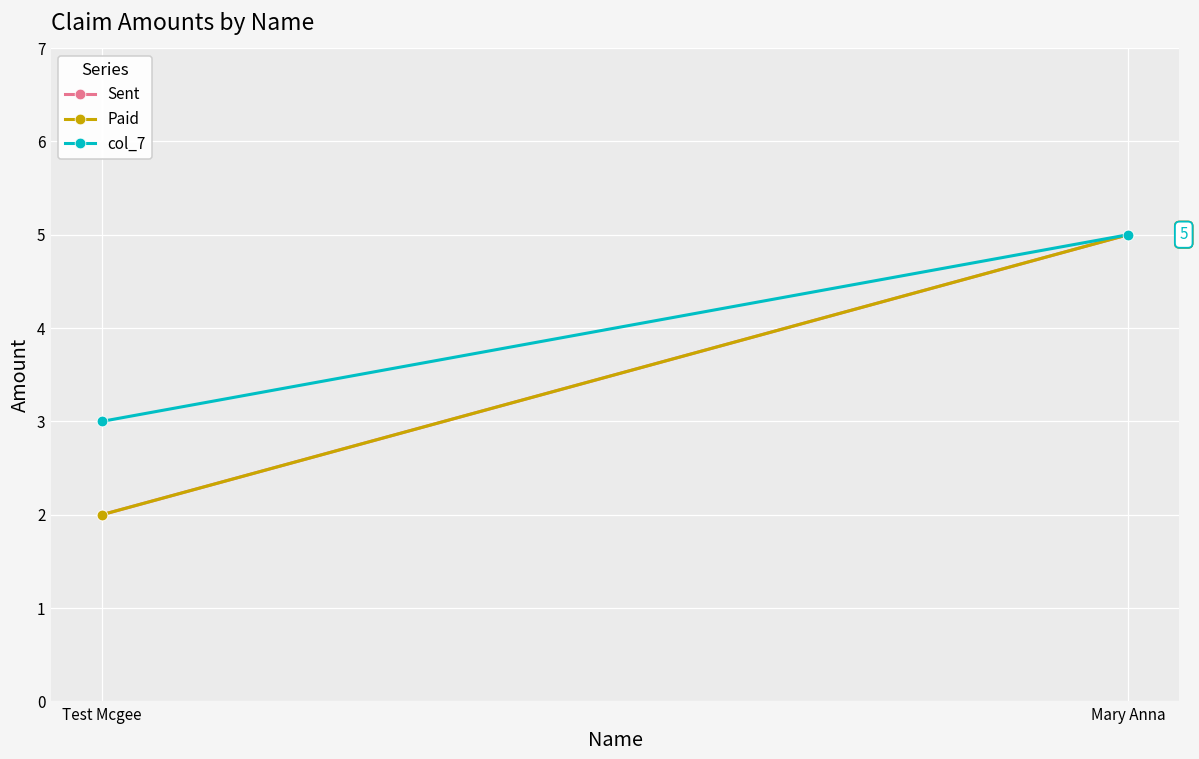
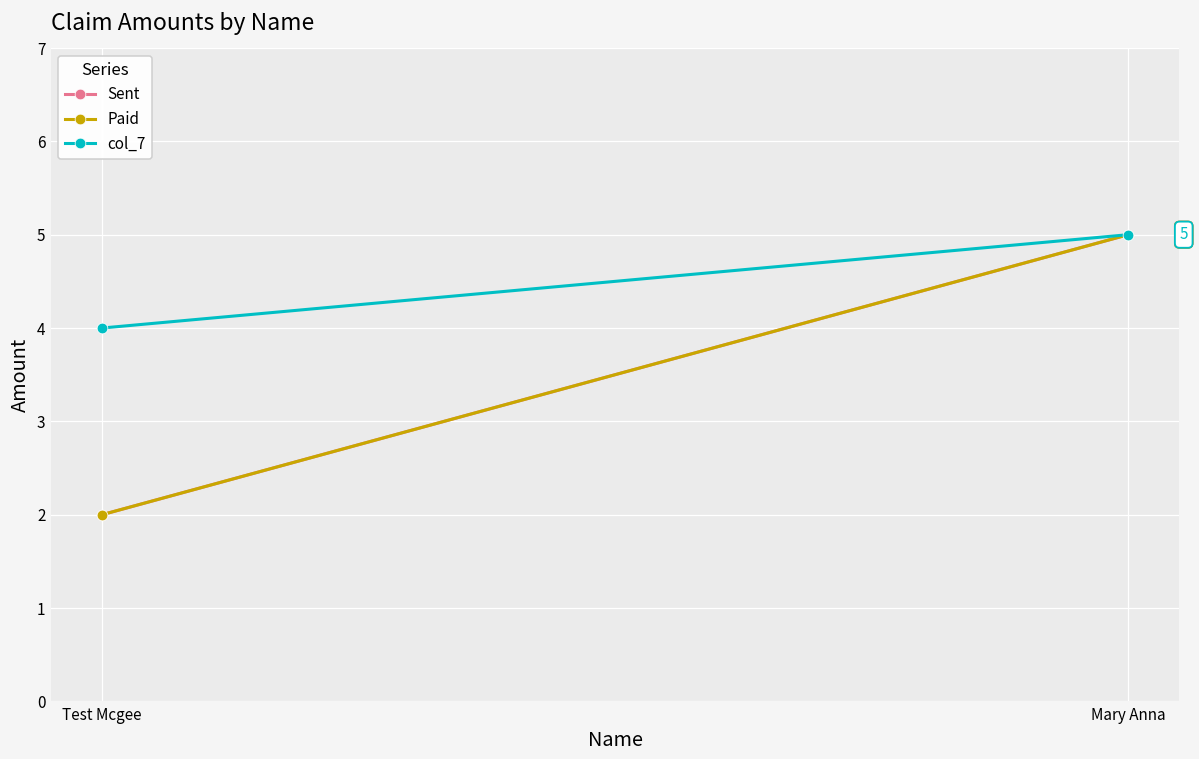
col_7, Test Mcgee: 3 -> 4
